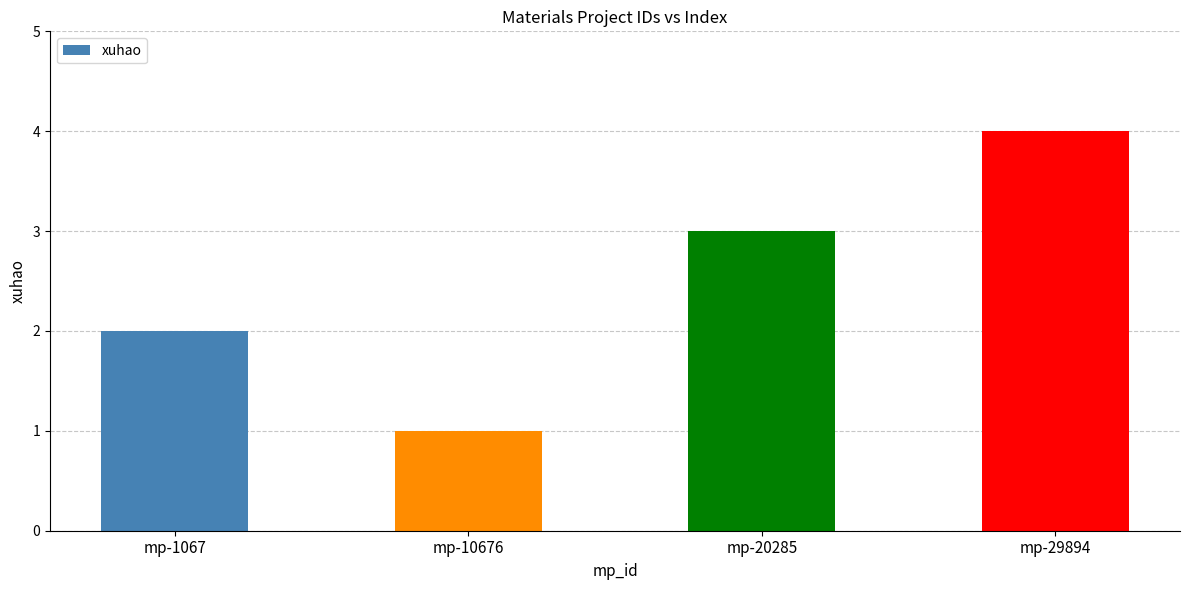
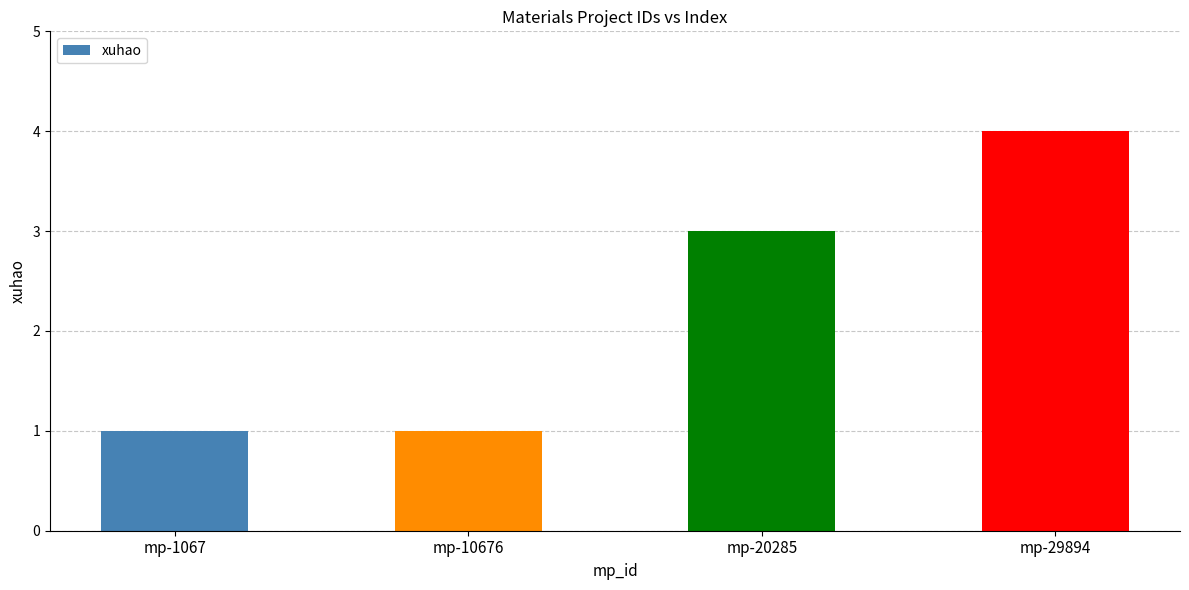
mp-1067: 2 -> 1
